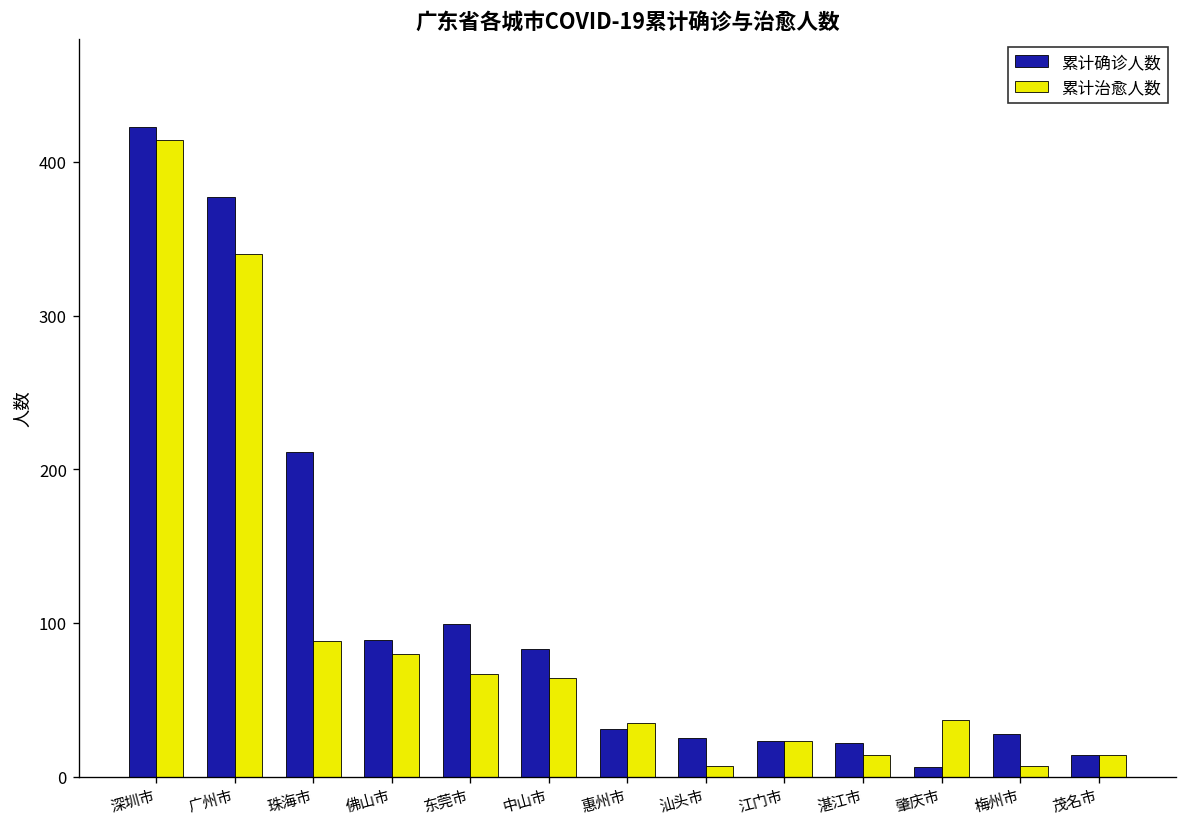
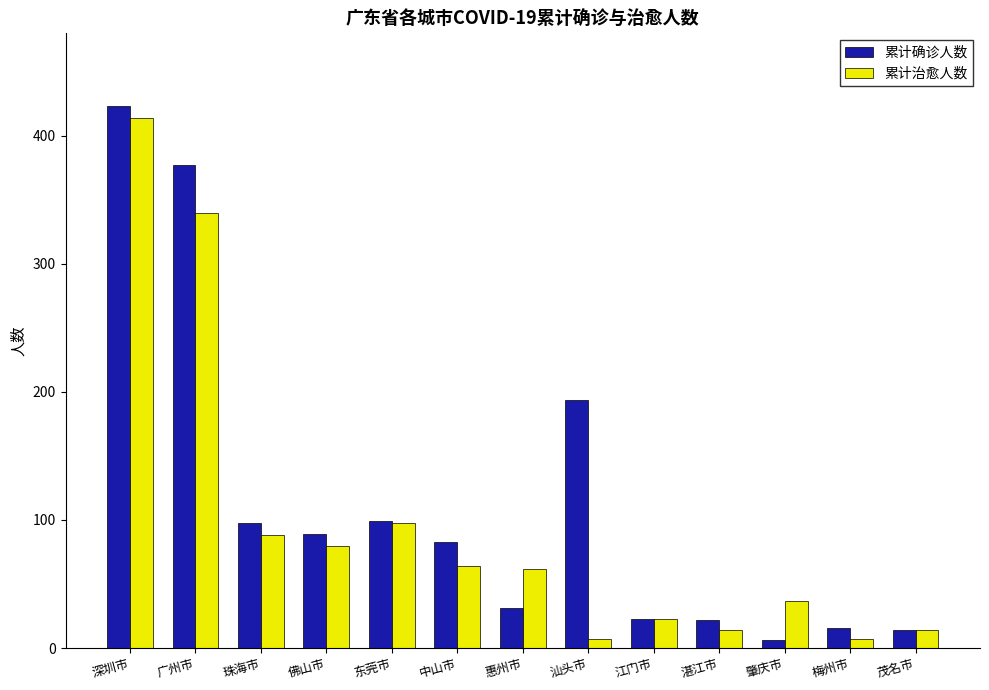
累计确诊人数, 珠海市: 211 -> 98
累计治愈人数, 东莞市: 67 -> 98
累计治愈人数, 惠州市: 35 -> 62
累计确诊人数, 汕头市: 25 -> 194
累计确诊人数, 梅州市: 28 -> 16
